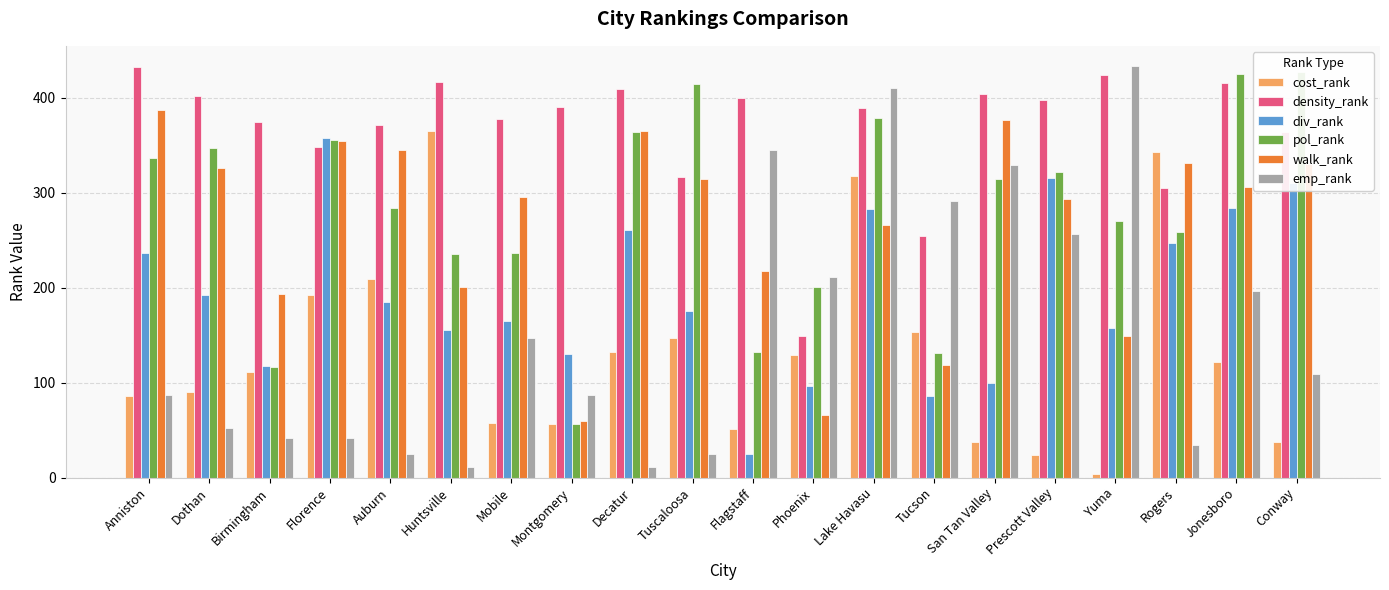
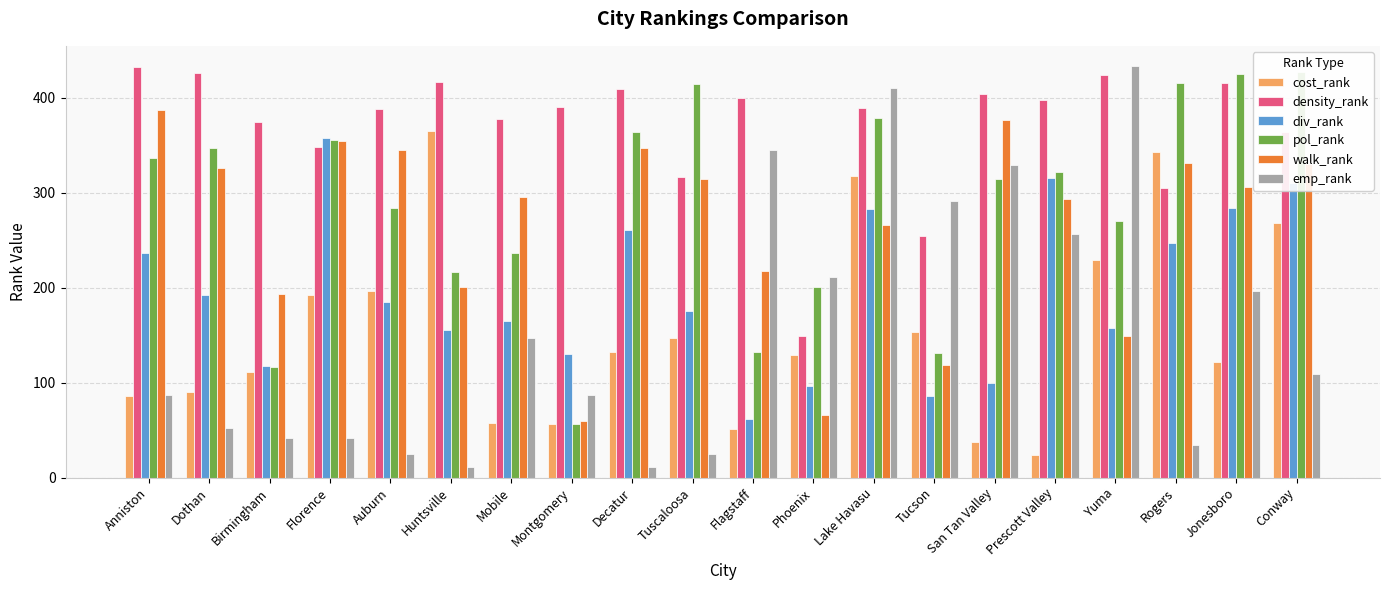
density_rank, Dothan: 400 -> 430
cost_rank, Auburn: 210 -> 200
density_rank, Auburn: 370 -> 390
pol_rank, Huntsville: 240 -> 220
walk_rank, Decatur: 370 -> 350
div_rank, Flagstaff: 30 -> 60
cost_rank, Yuma: 0 -> 230
pol_rank, Rogers: 260 -> 420
cost_rank, Conway: 40 -> 270
